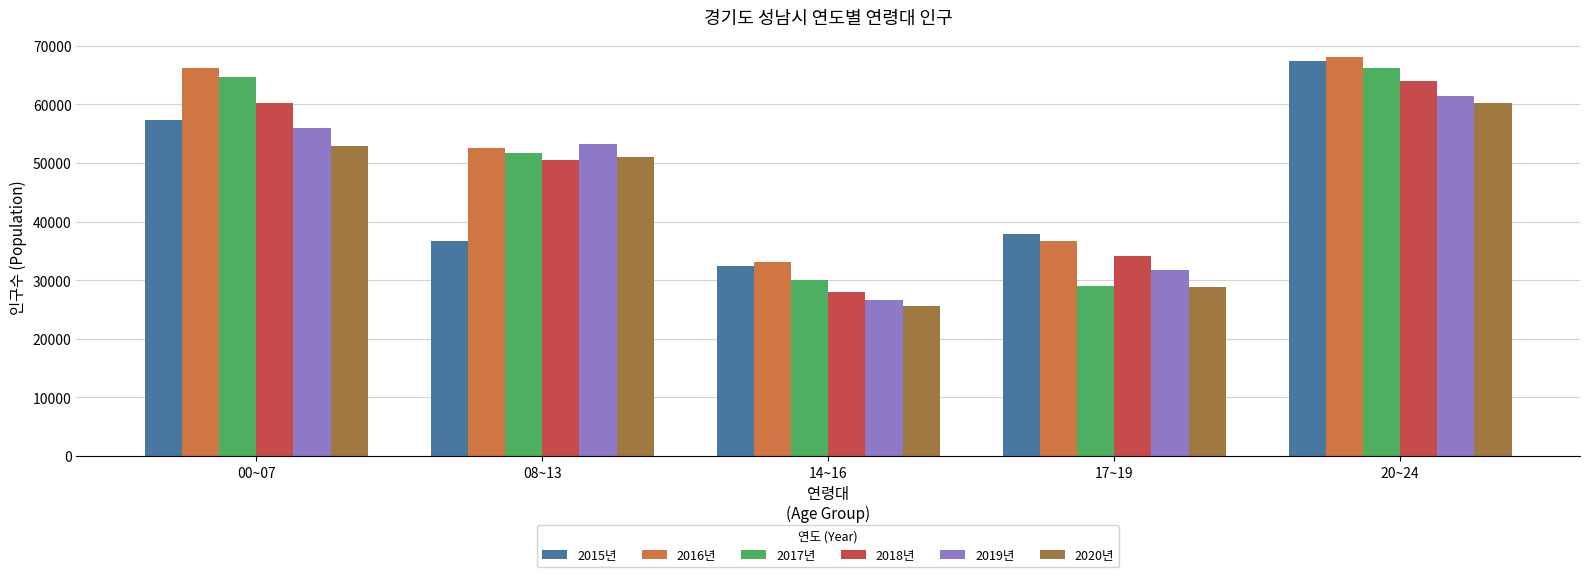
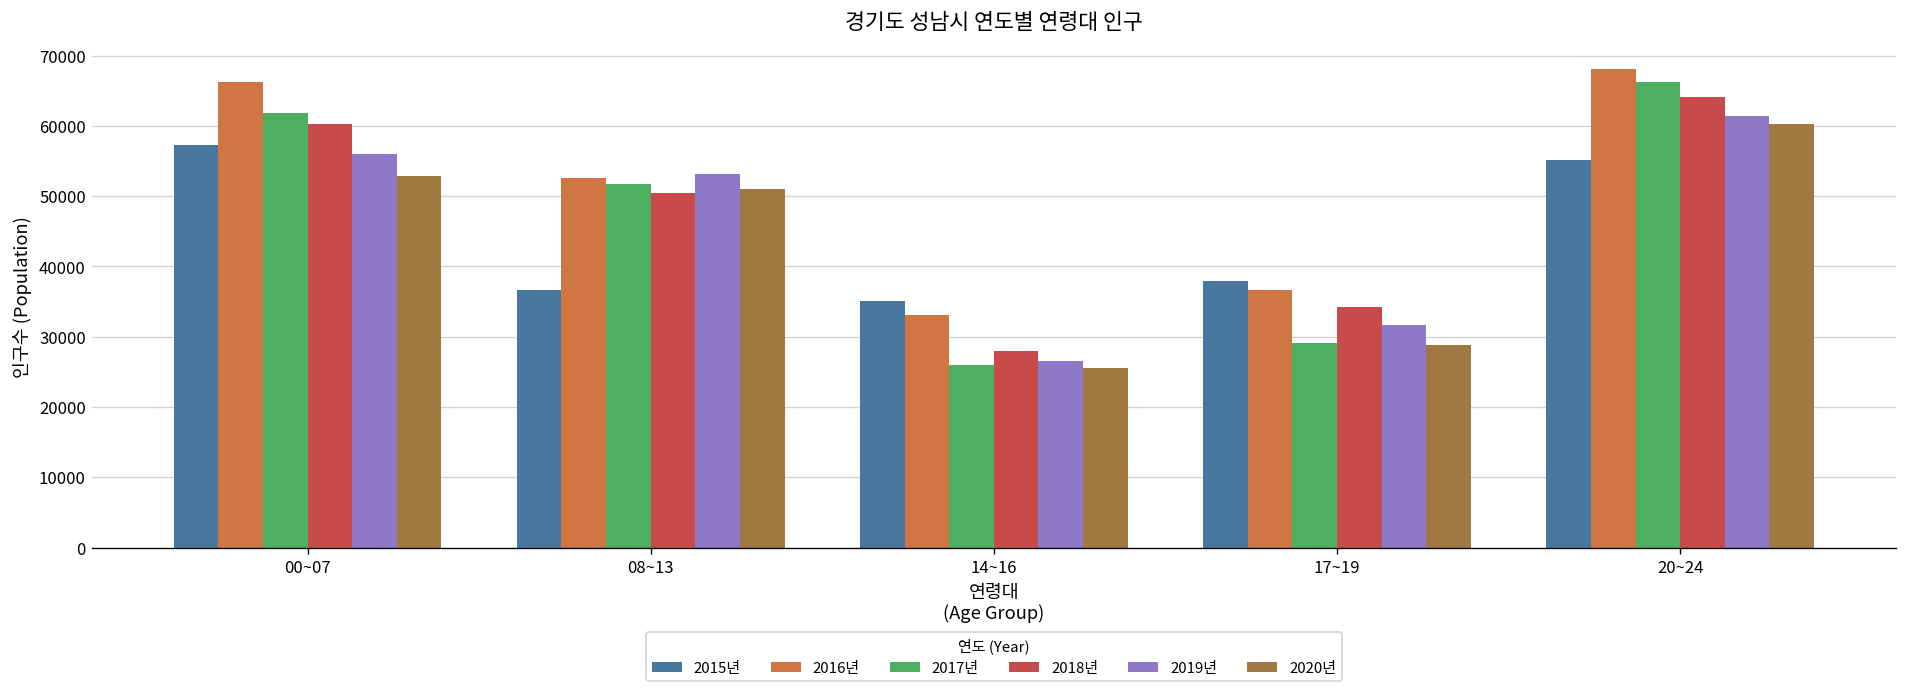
2017년, 00~07: 65000 -> 62000
2015년, 14~16: 32000 -> 35000
2017년, 14~16: 30000 -> 26000
2015년, 20~24: 67000 -> 55000
